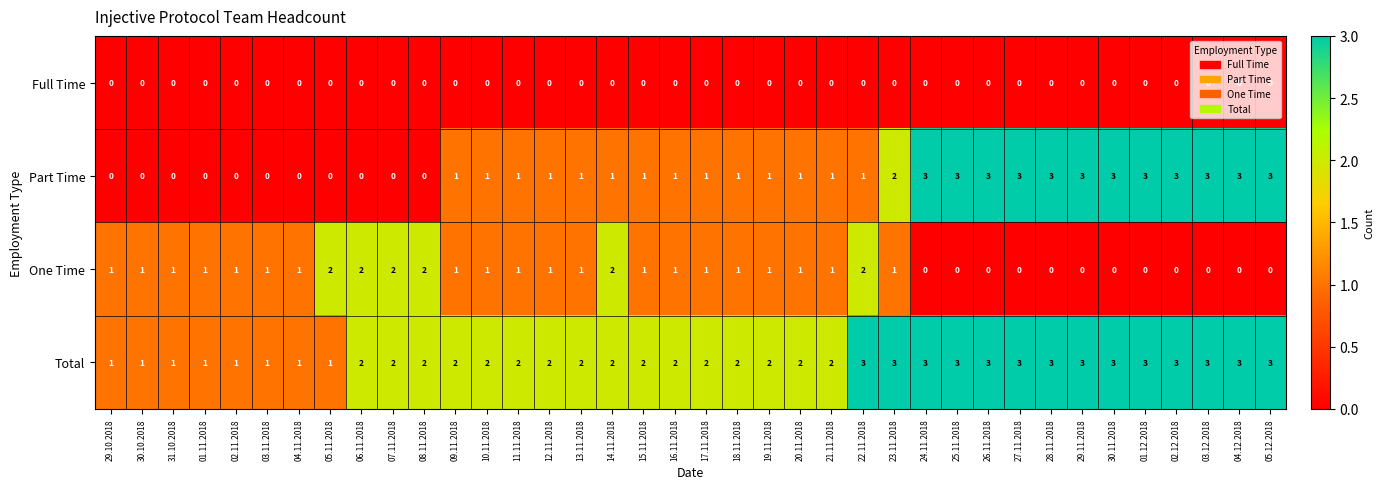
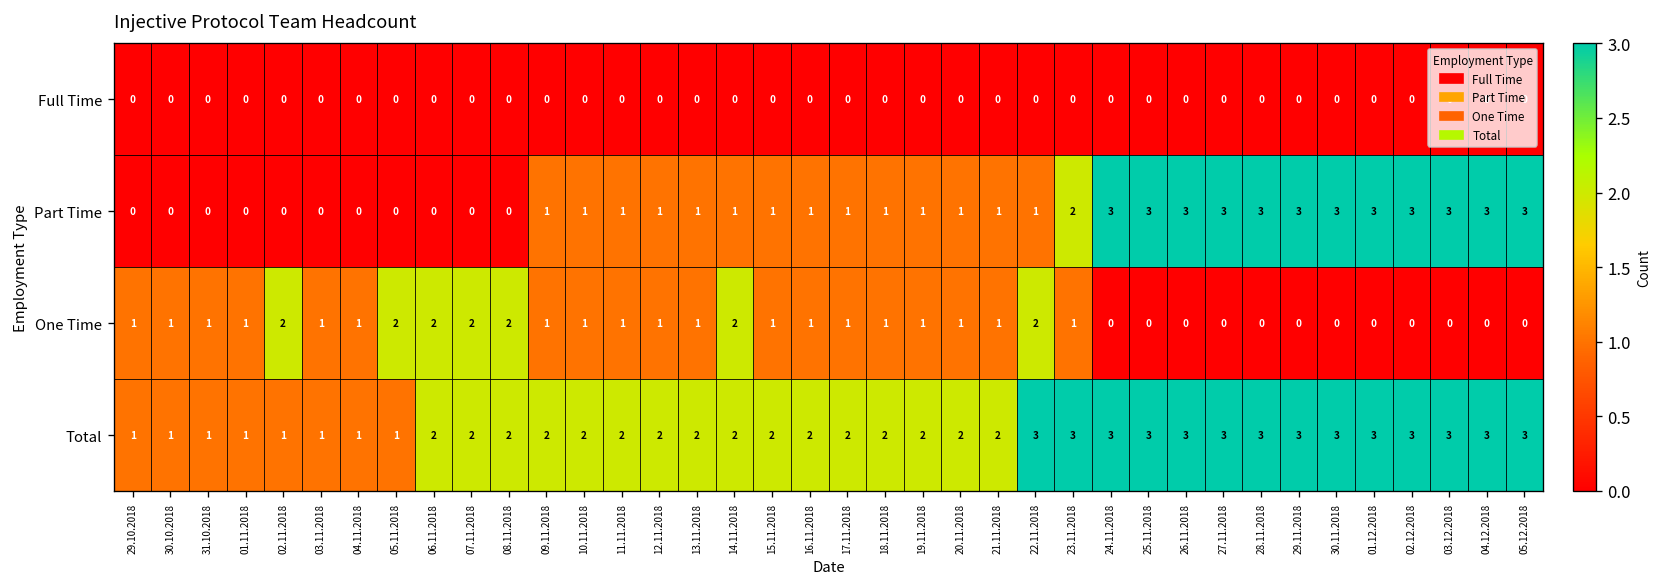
One Time, 02.11.2018: 1 -> 2
